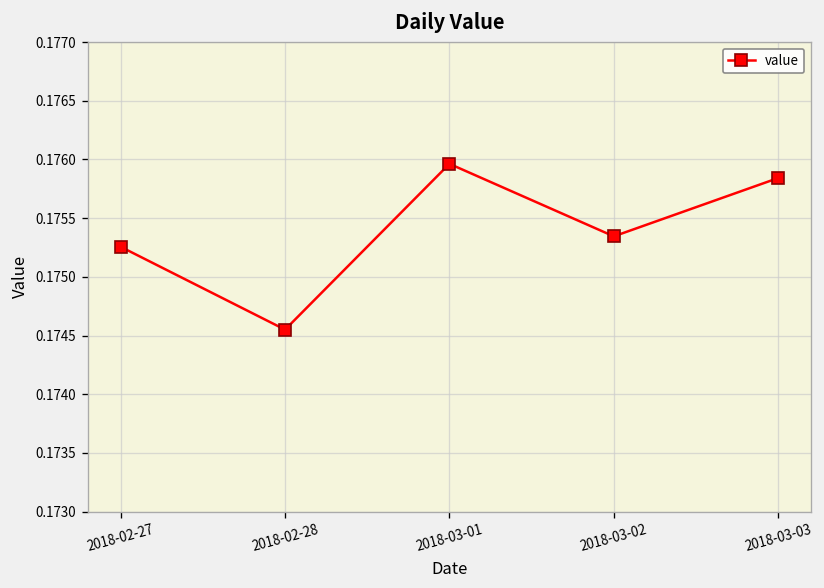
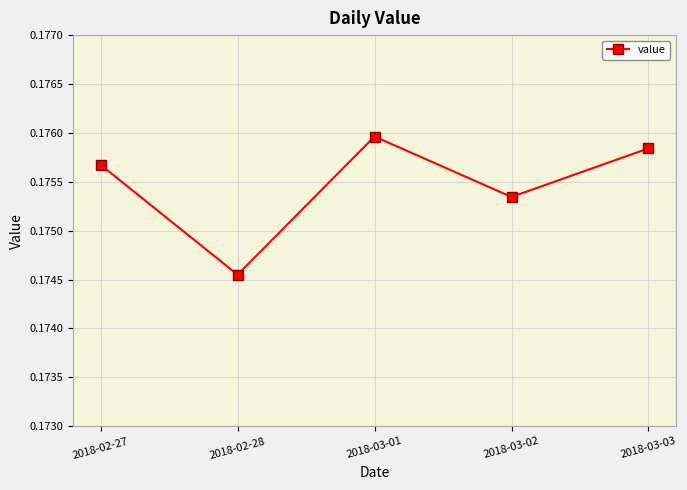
2018-02-27: 0.1753 -> 0.1757
